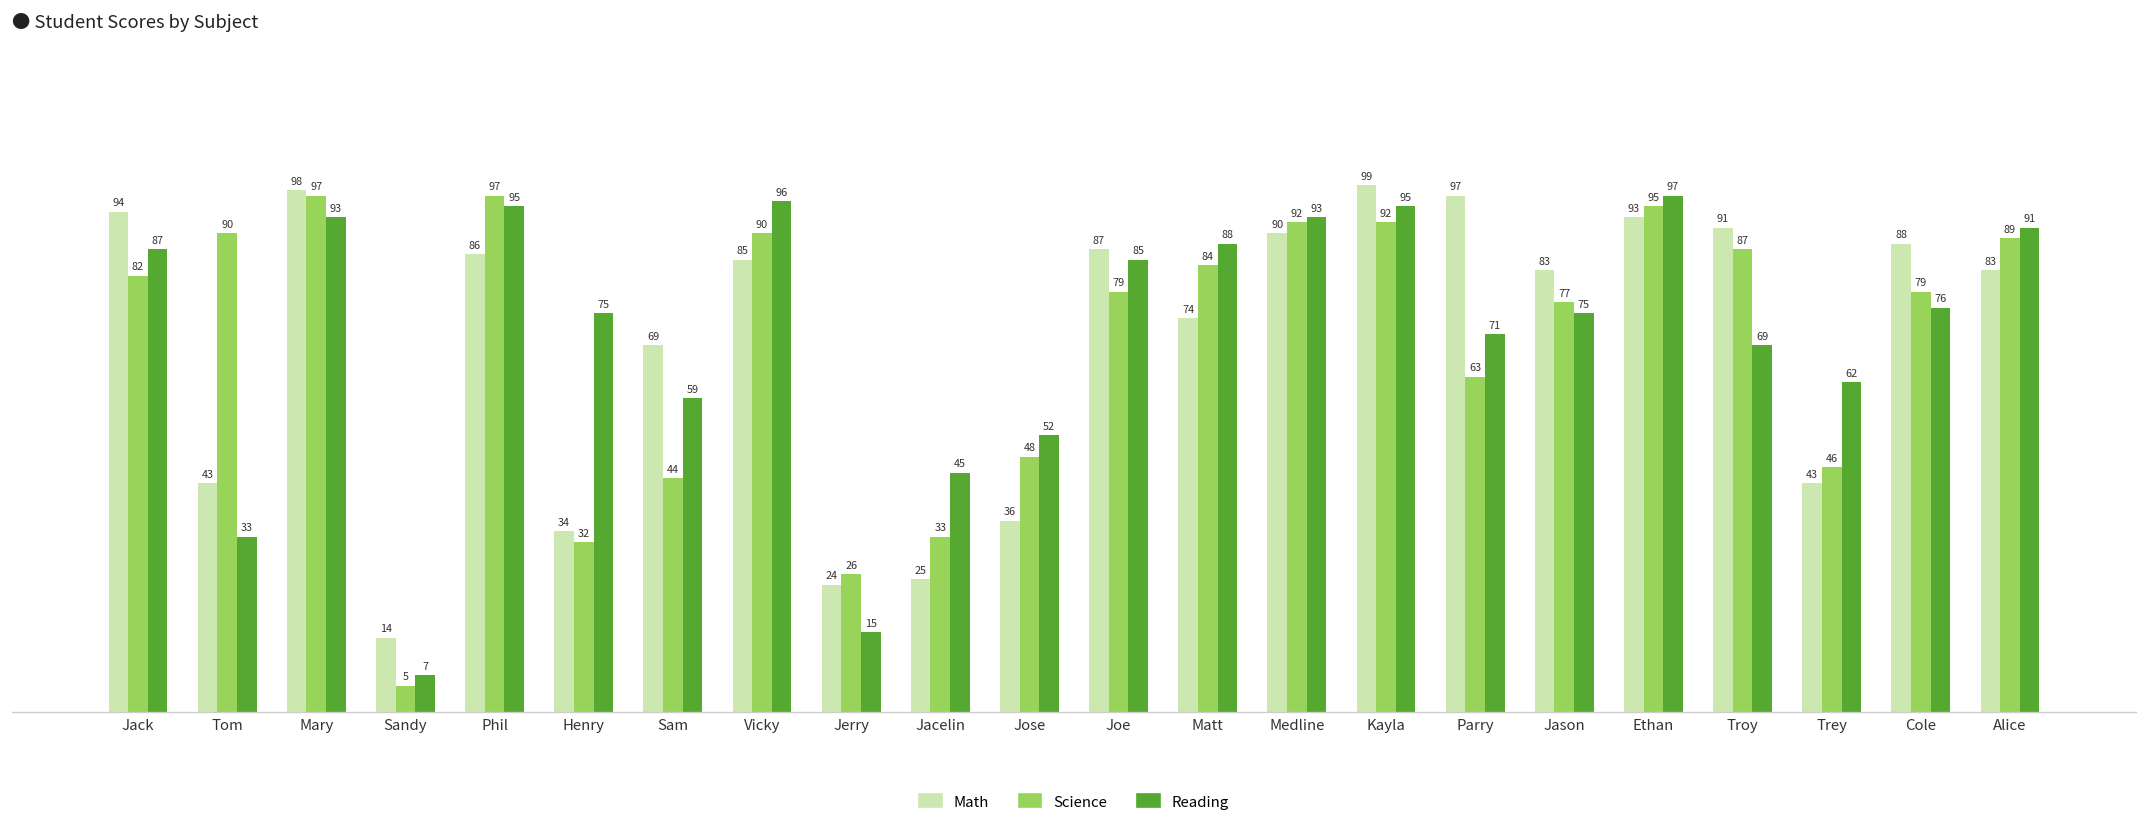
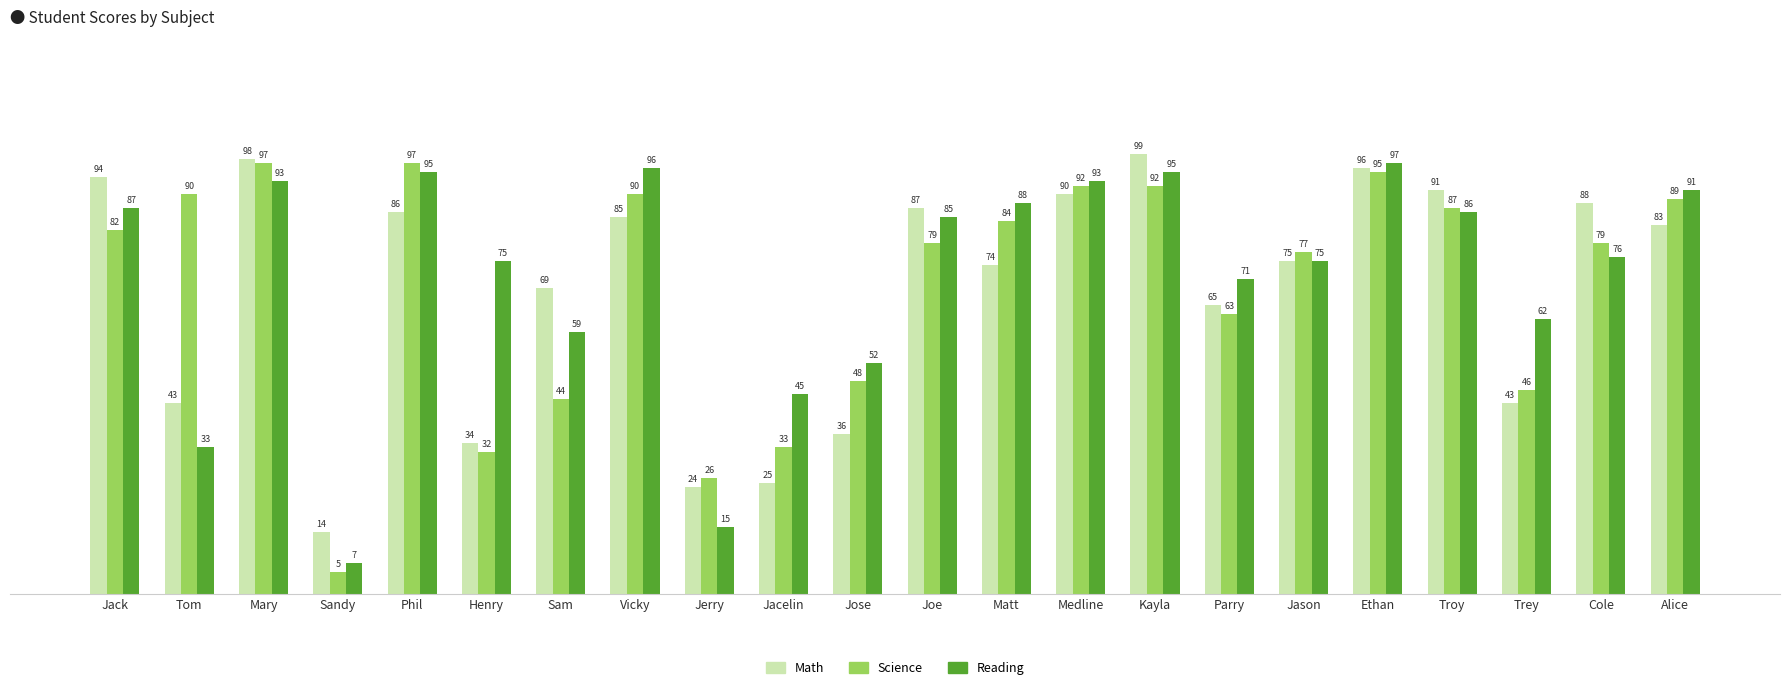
Math, Parry: 97 -> 65
Math, Jason: 83 -> 75
Math, Ethan: 93 -> 96
Reading, Troy: 69 -> 86
